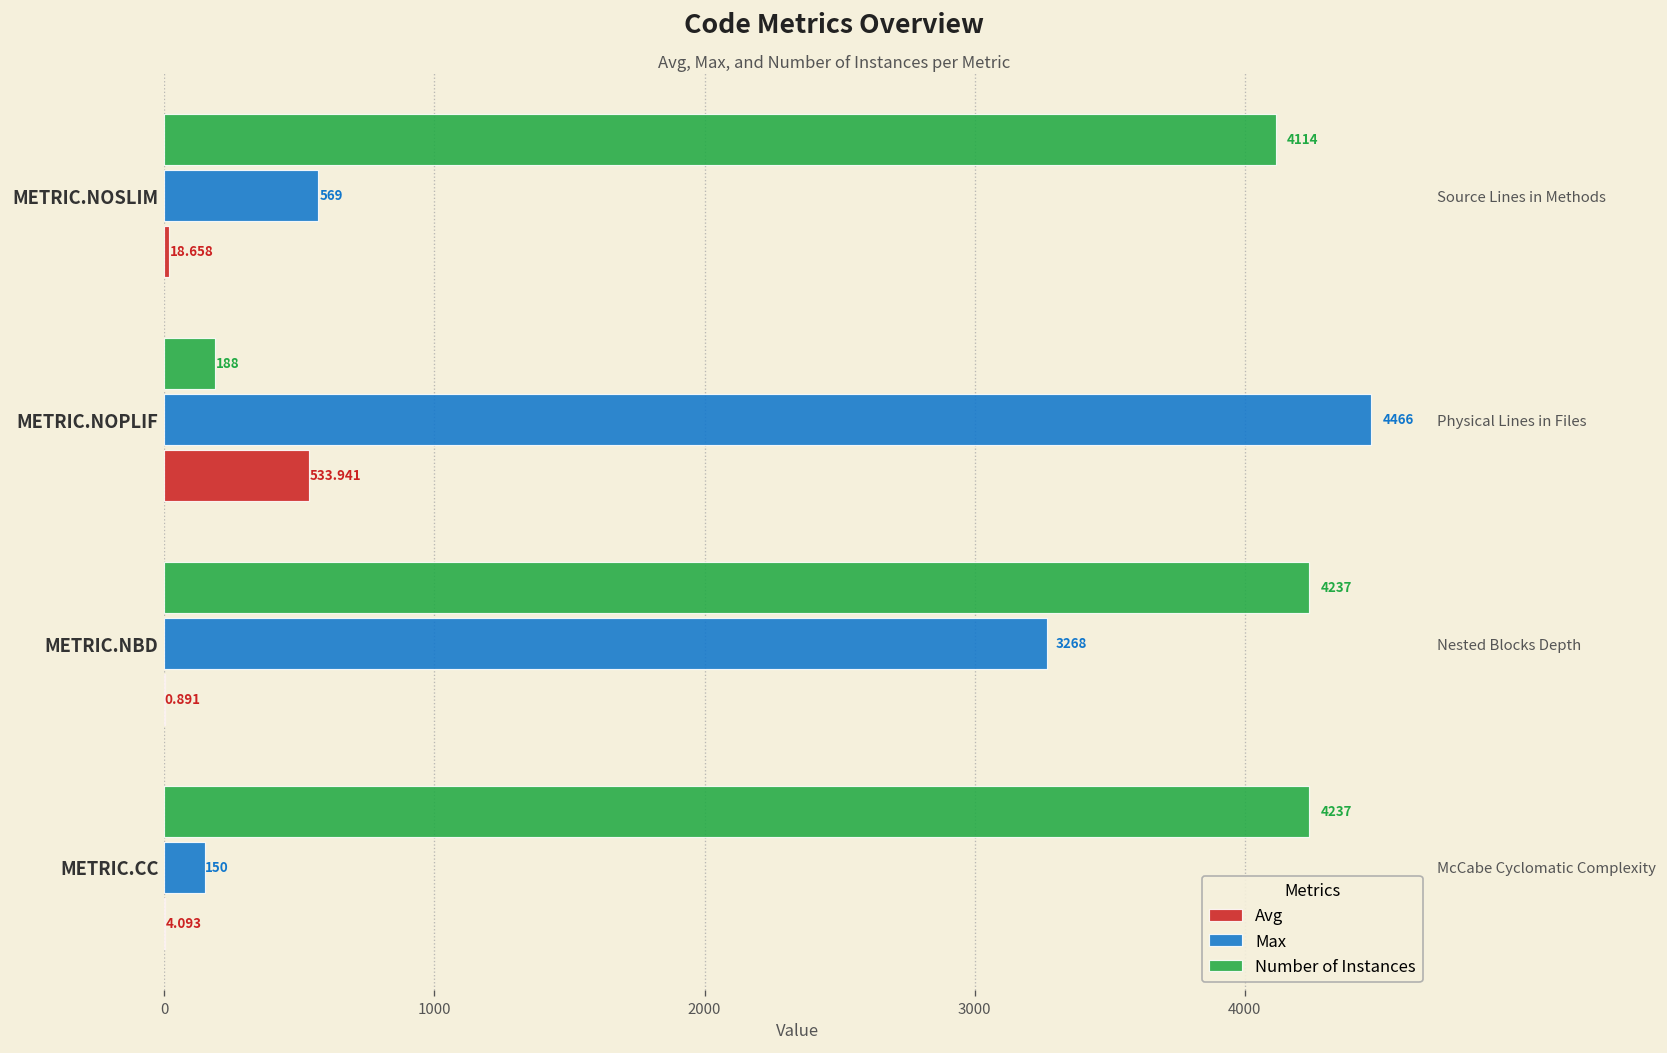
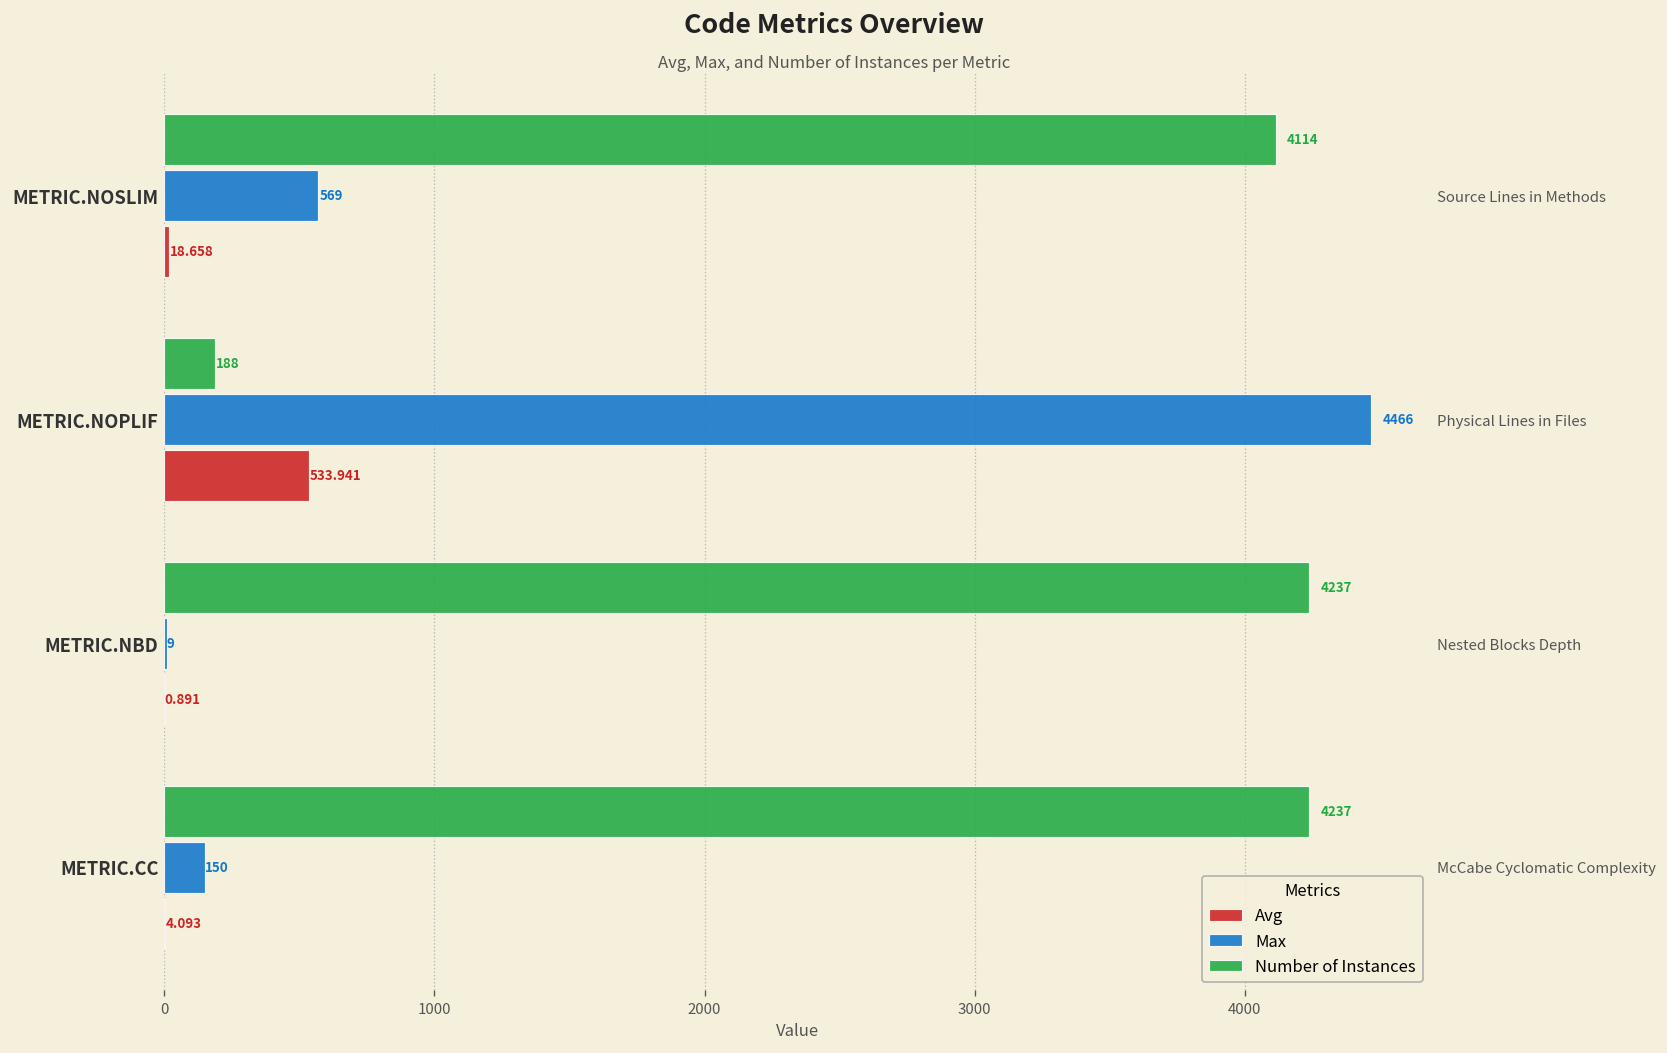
Max, METRIC.NBD: 3268 -> 9
